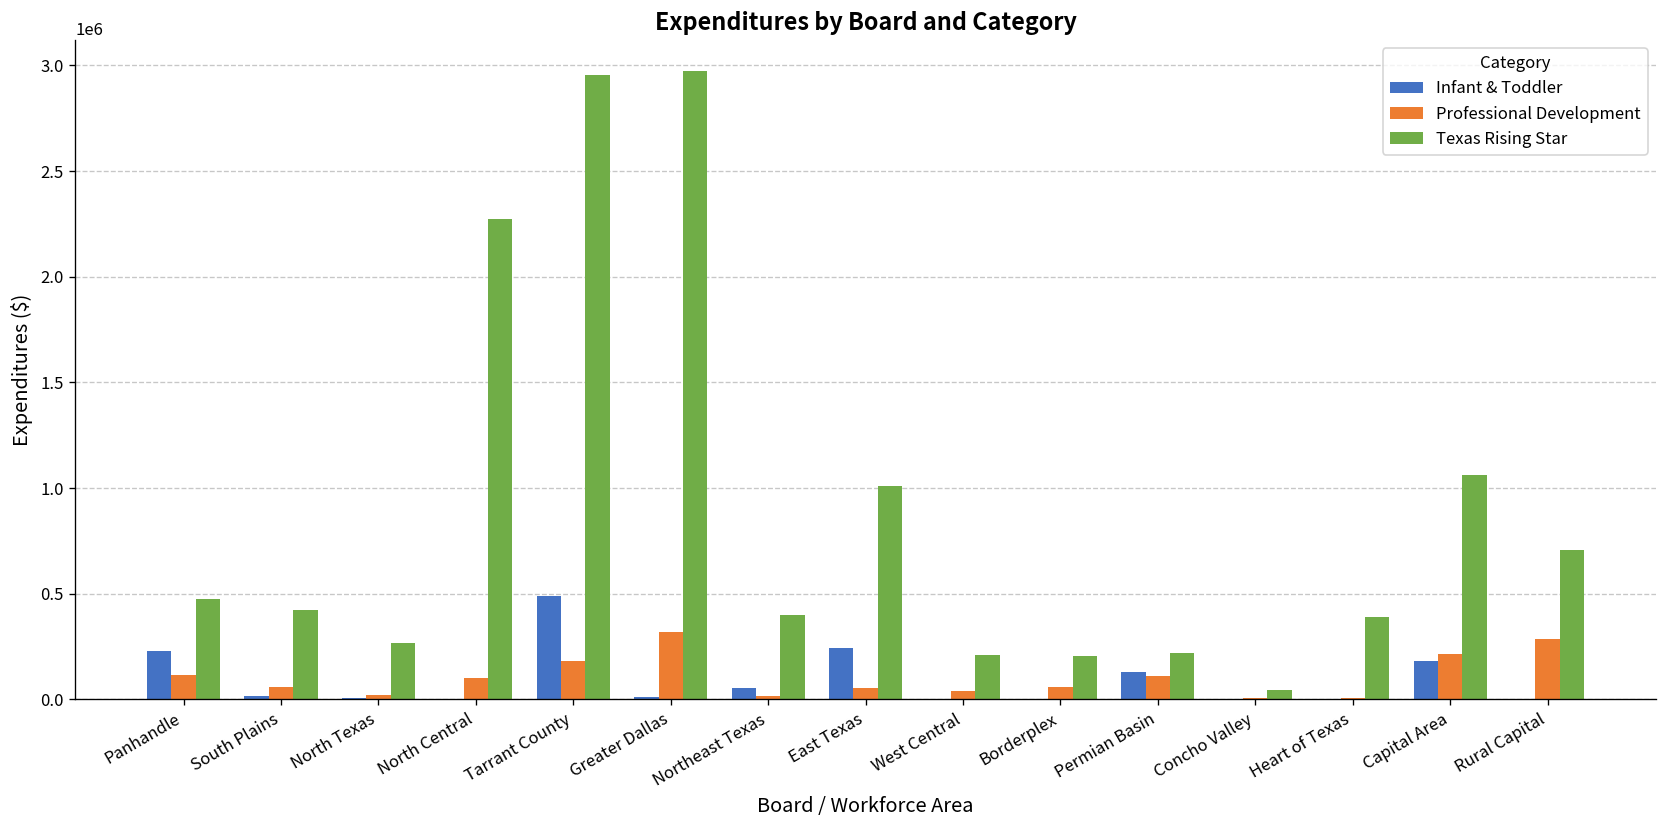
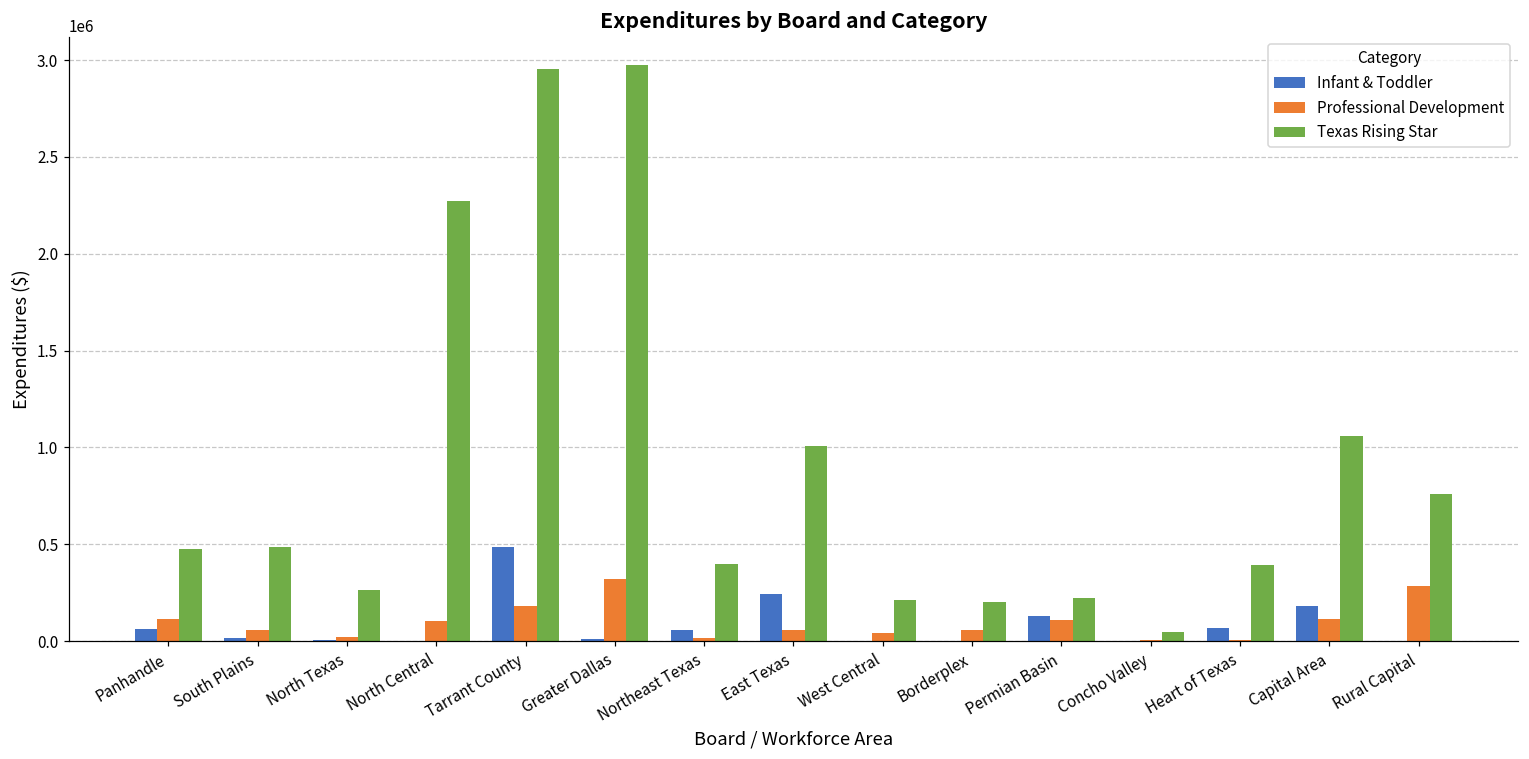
Infant & Toddler, Panhandle: 230000 -> 70000
Texas Rising Star, South Plains: 420000 -> 480000
Infant & Toddler, Heart of Texas: 0 -> 70000
Professional Development, Capital Area: 220000 -> 110000
Texas Rising Star, Rural Capital: 710000 -> 760000
